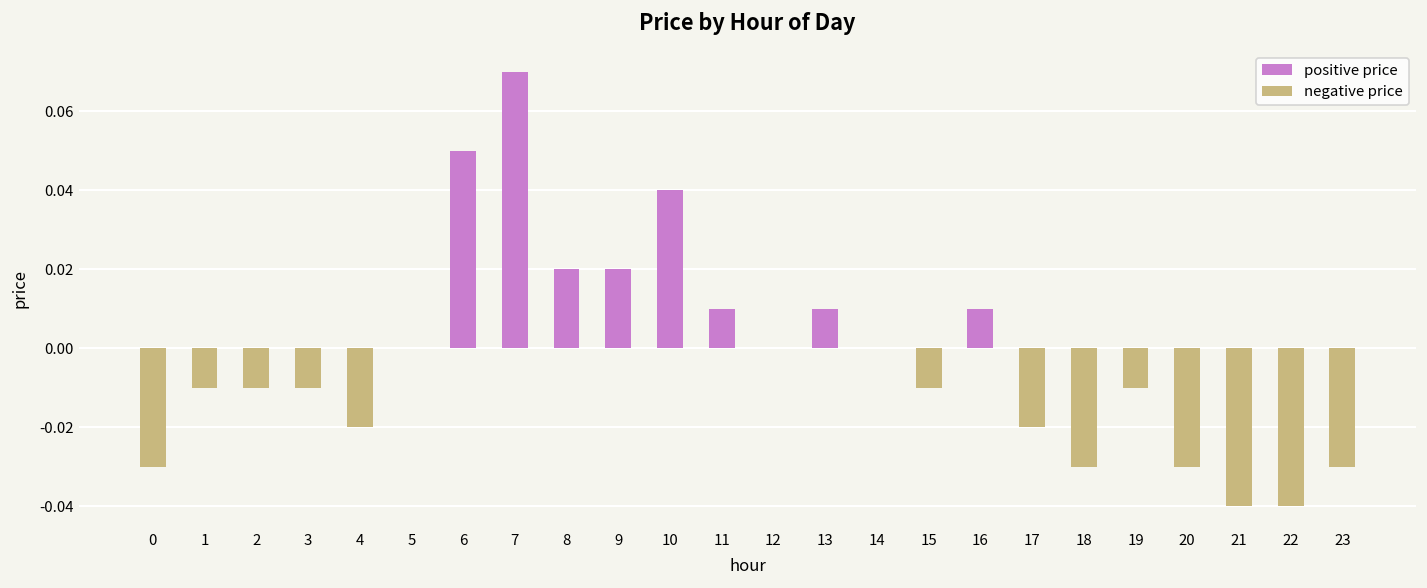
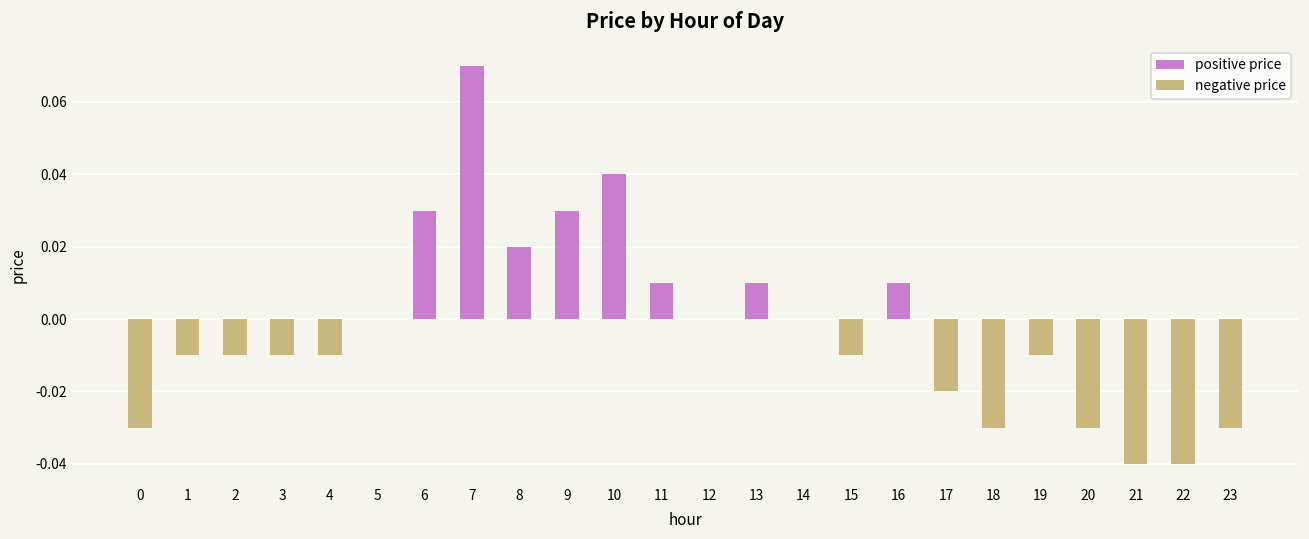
4: -0.02 -> -0.01
6: 0.05 -> 0.03
9: 0.02 -> 0.03
